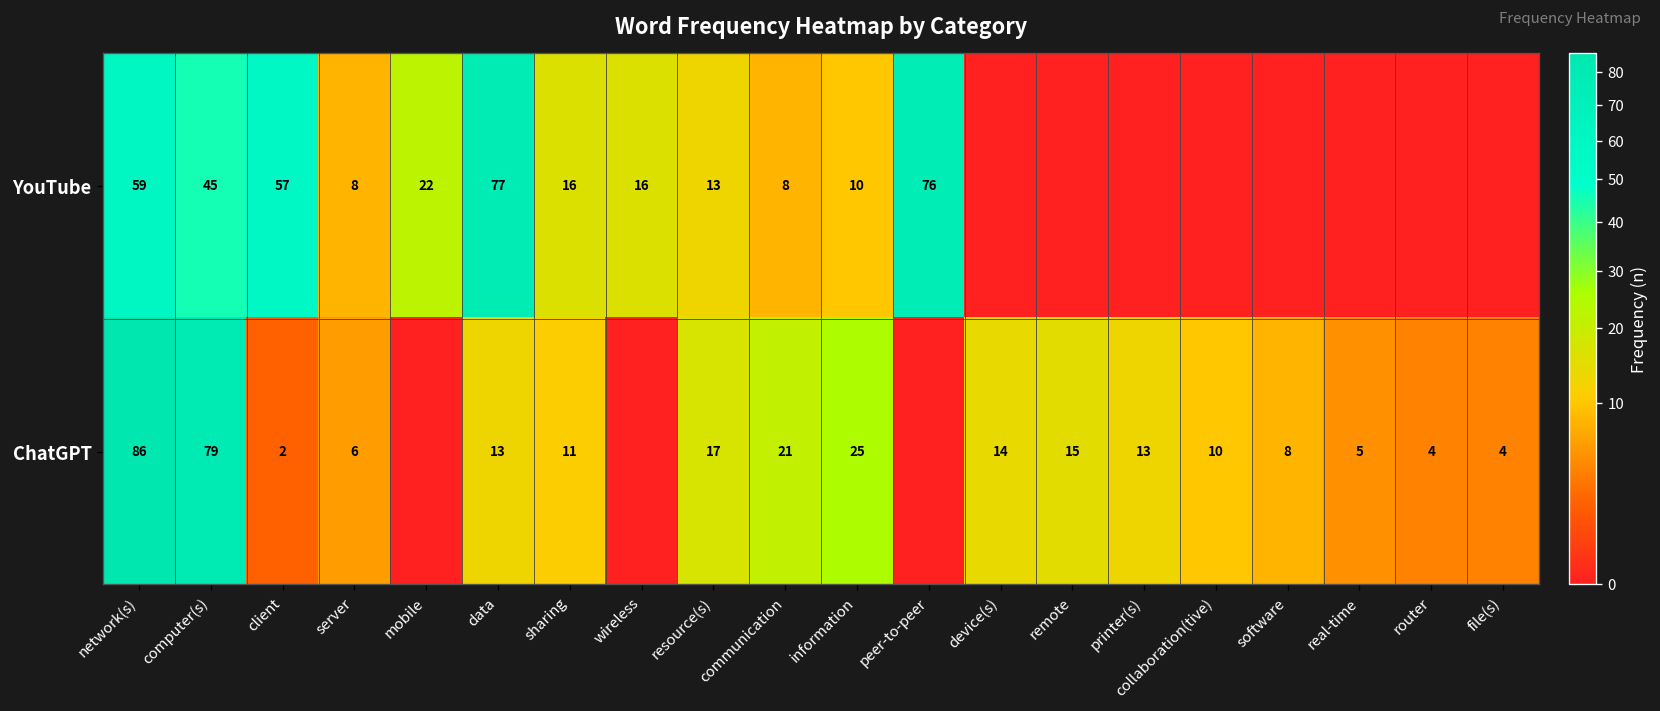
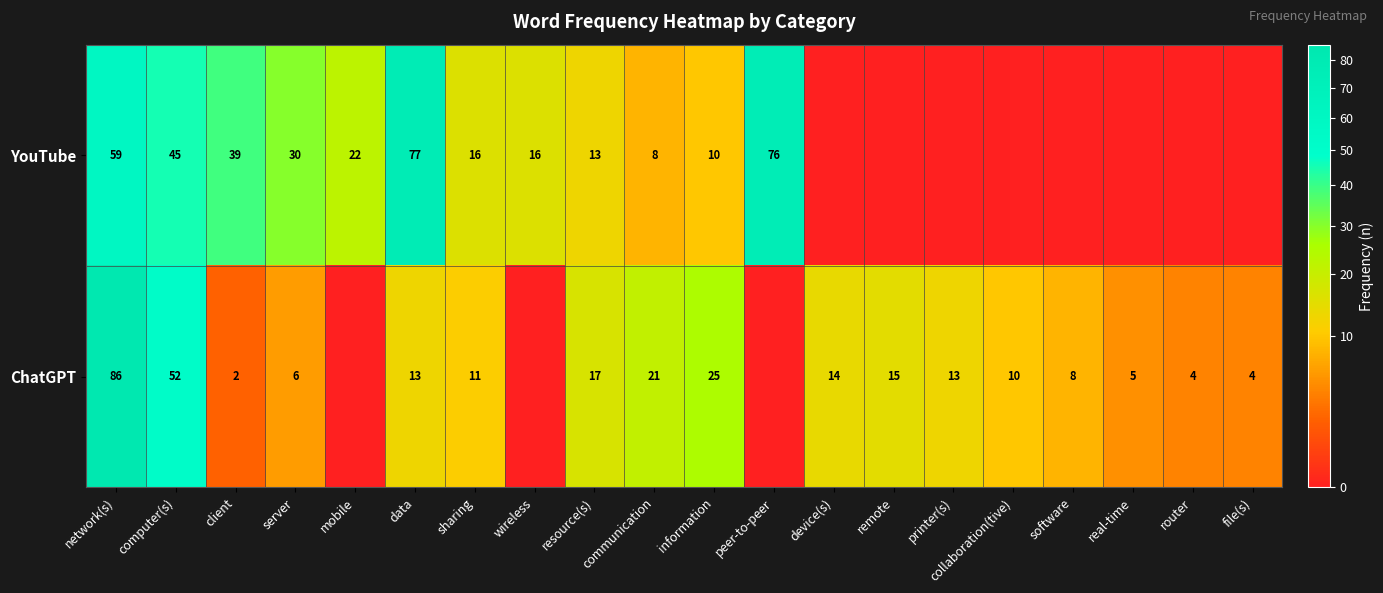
YouTube, client: 57 -> 39
YouTube, server: 8 -> 30
ChatGPT, computer(s): 79 -> 52
